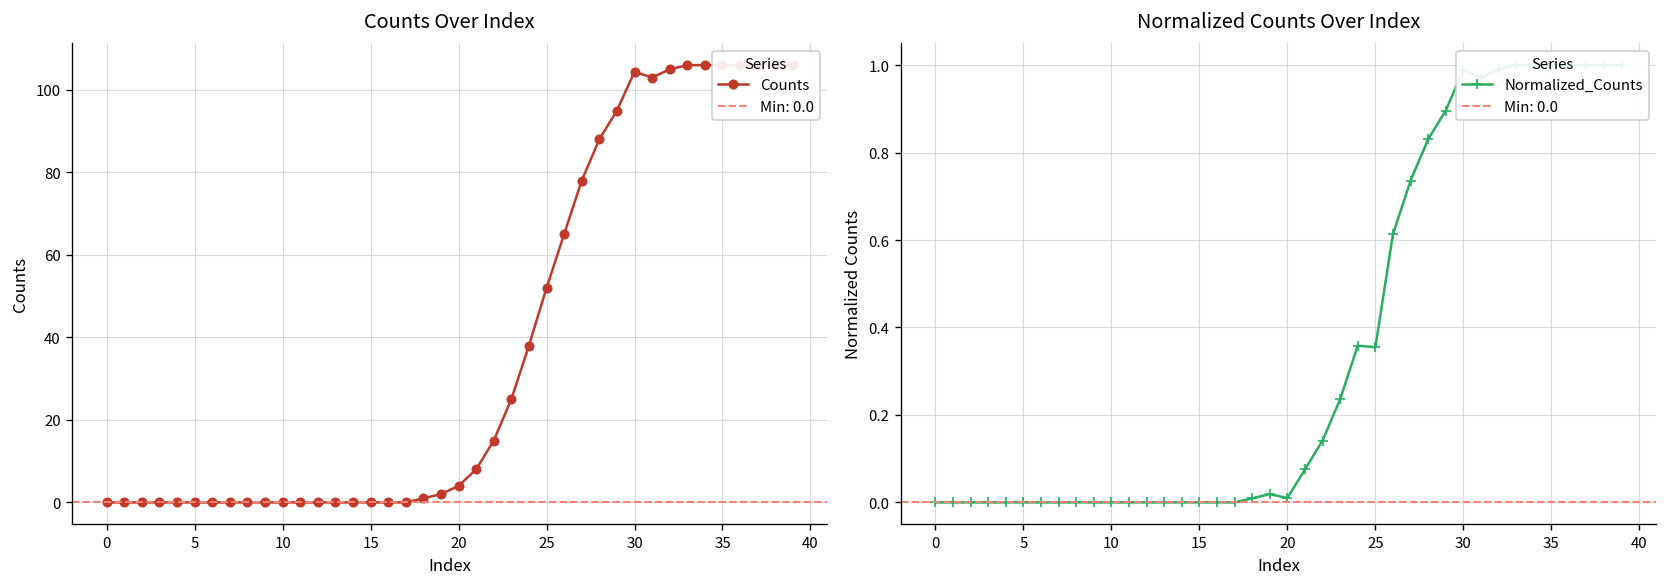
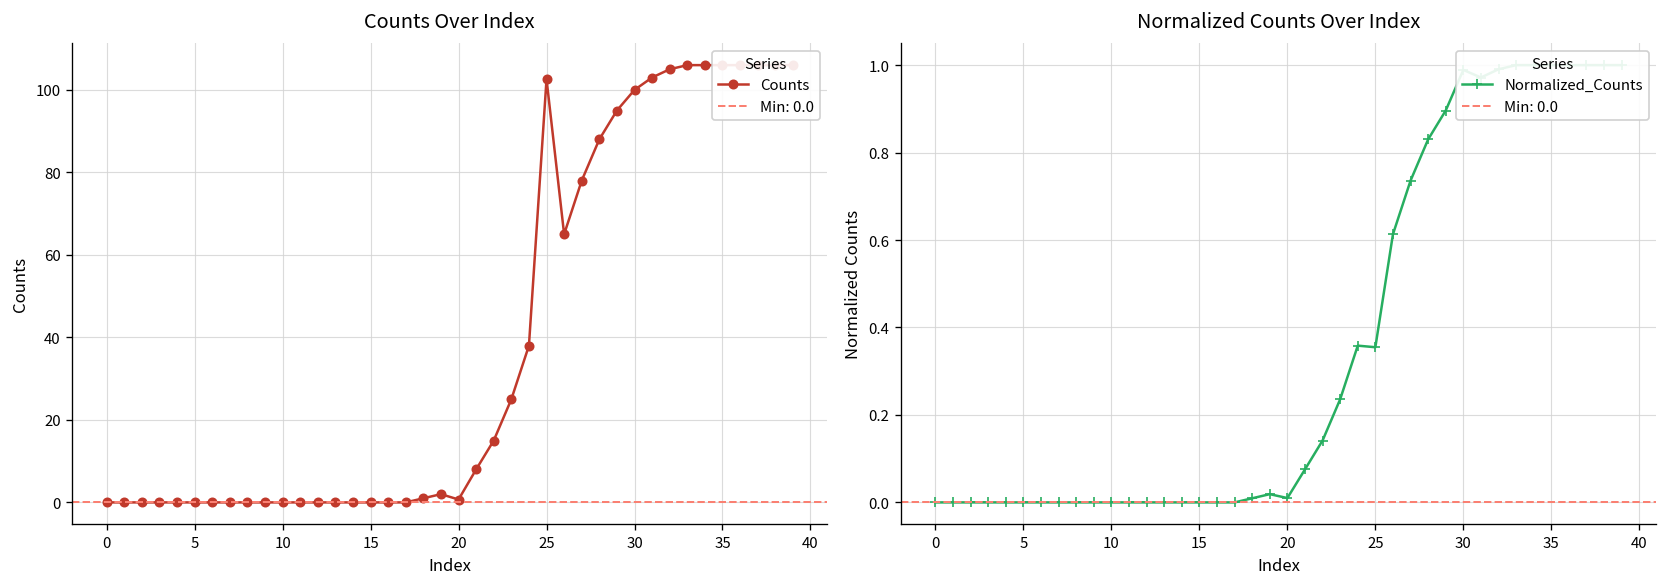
Counts Over Index, 20: 4 -> 1
Counts Over Index, 25: 52 -> 103
Counts Over Index, 30: 104 -> 100
